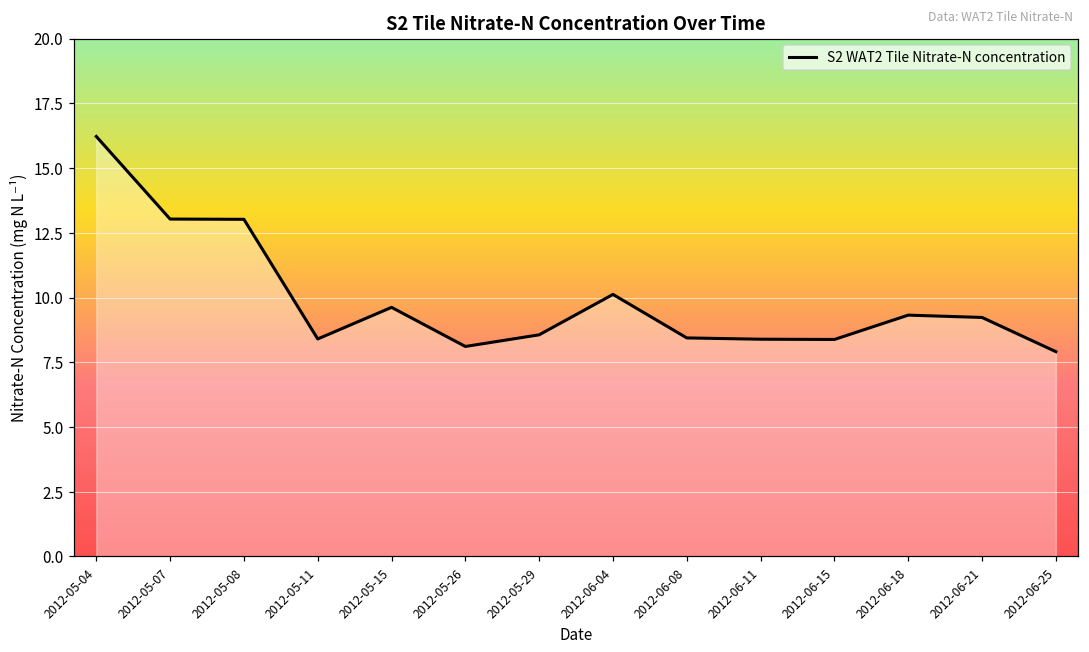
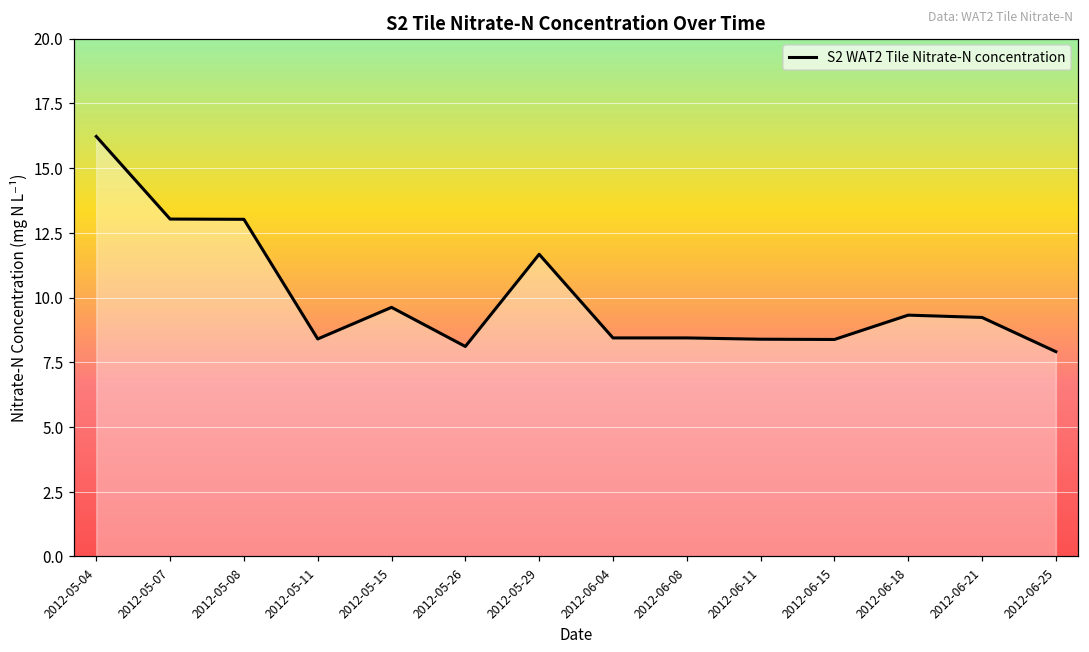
2012-05-29: 8.6 -> 11.7
2012-06-04: 10.1 -> 8.4
